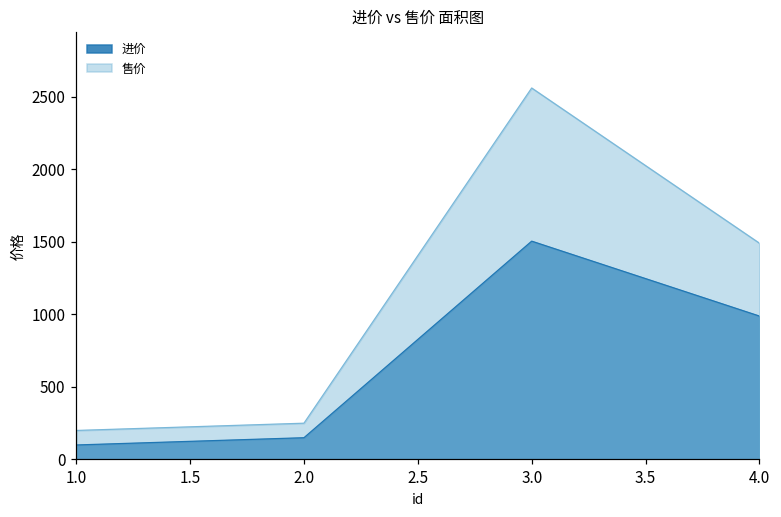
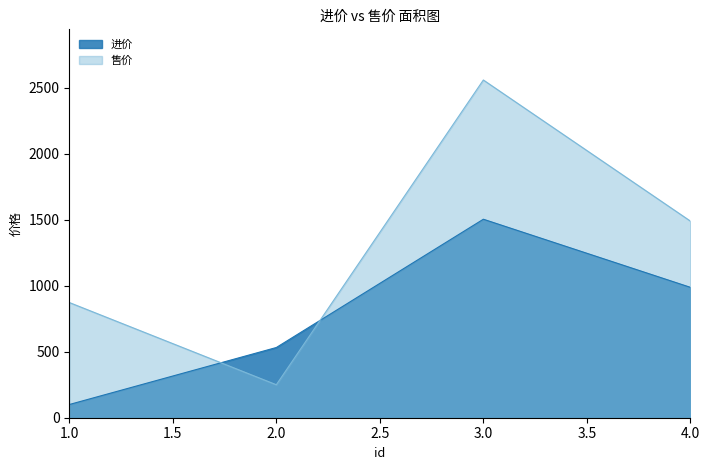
售价, 1.0: 200 -> 870
进价, 2.0: 150 -> 530
